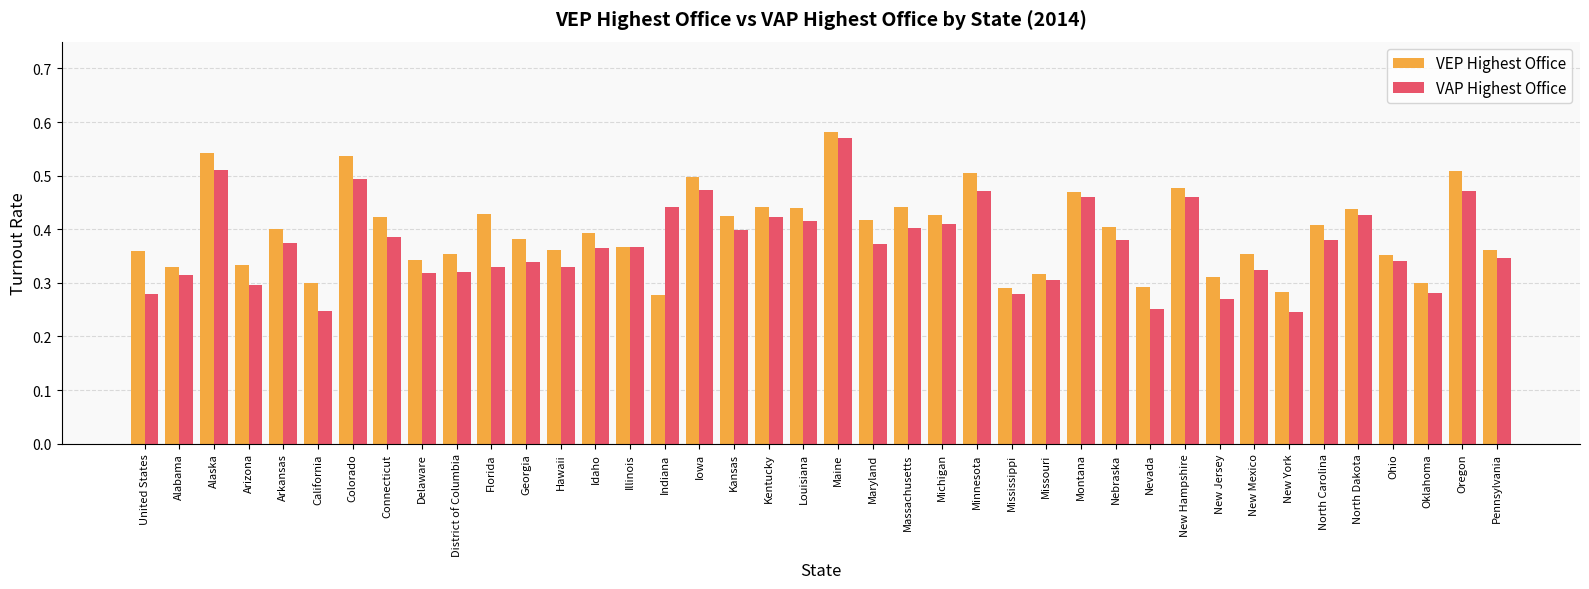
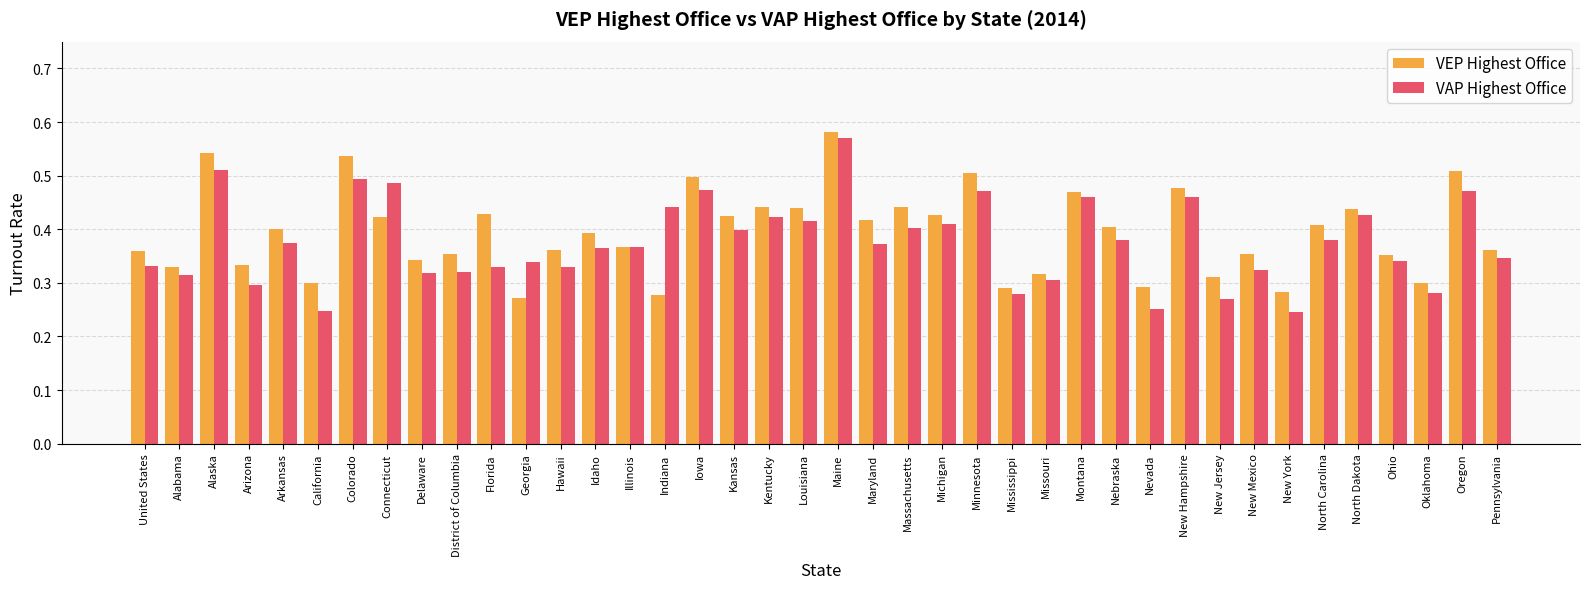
VAP Highest Office, United States: 0.28 -> 0.33
VAP Highest Office, Connecticut: 0.39 -> 0.49
VEP Highest Office, Georgia: 0.38 -> 0.27
